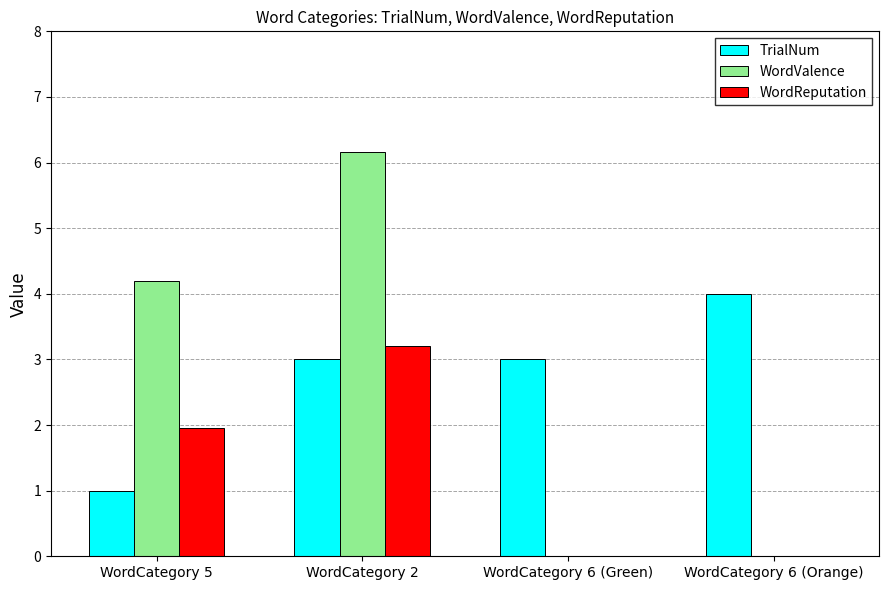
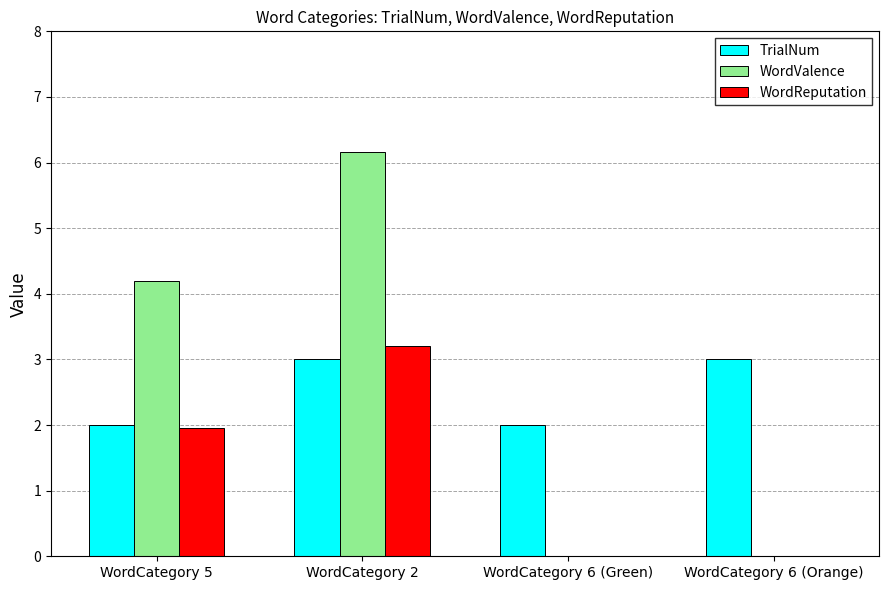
TrialNum, WordCategory 5: 1 -> 2
TrialNum, WordCategory 6 (Green): 3 -> 2
TrialNum, WordCategory 6 (Orange): 4 -> 3
